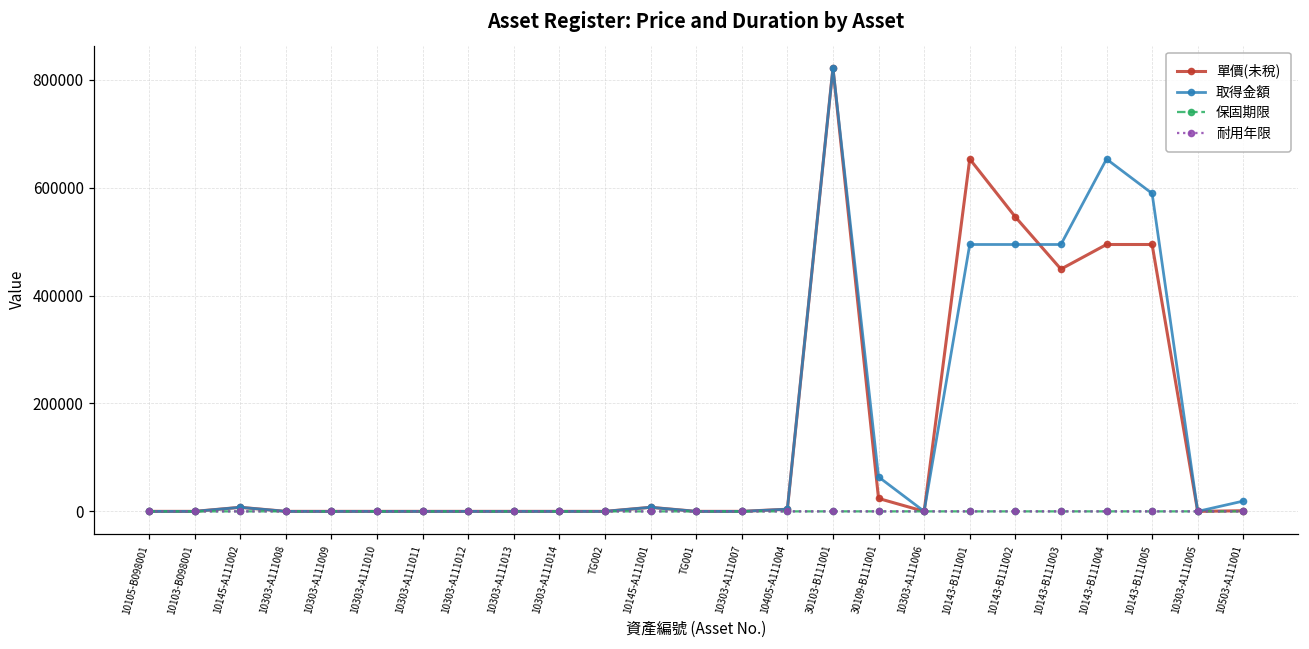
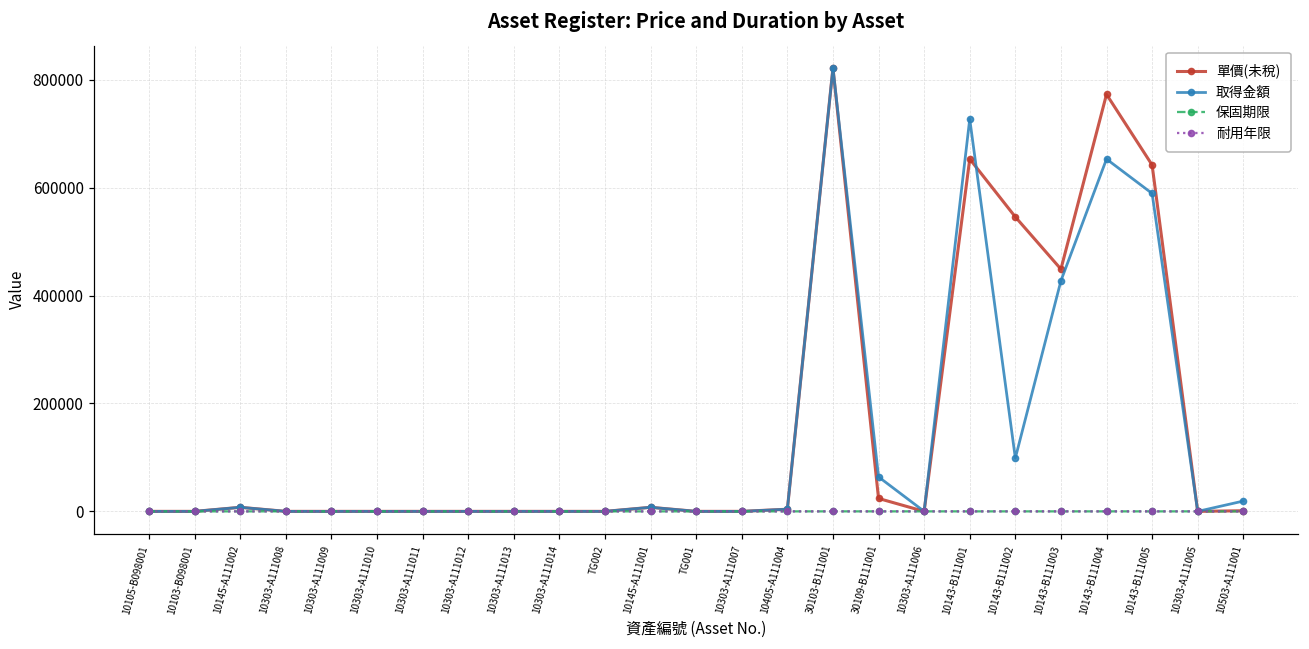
取得金額, 10143-B111001: 490000 -> 730000
取得金額, 10143-B111002: 490000 -> 100000
取得金額, 10143-B111003: 490000 -> 430000
單價(未稅), 10143-B111004: 490000 -> 770000
單價(未稅), 10143-B111005: 490000 -> 640000
